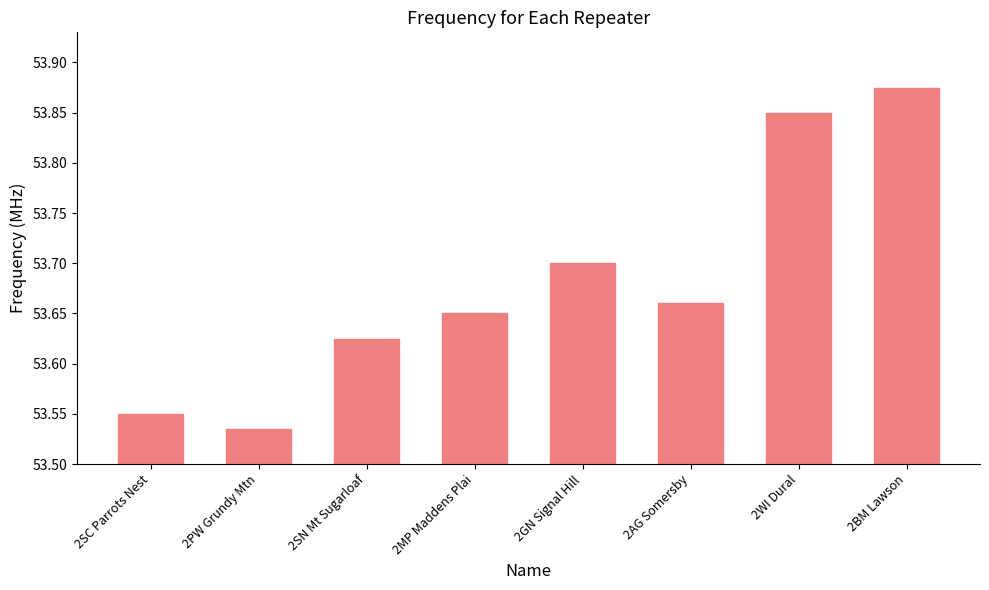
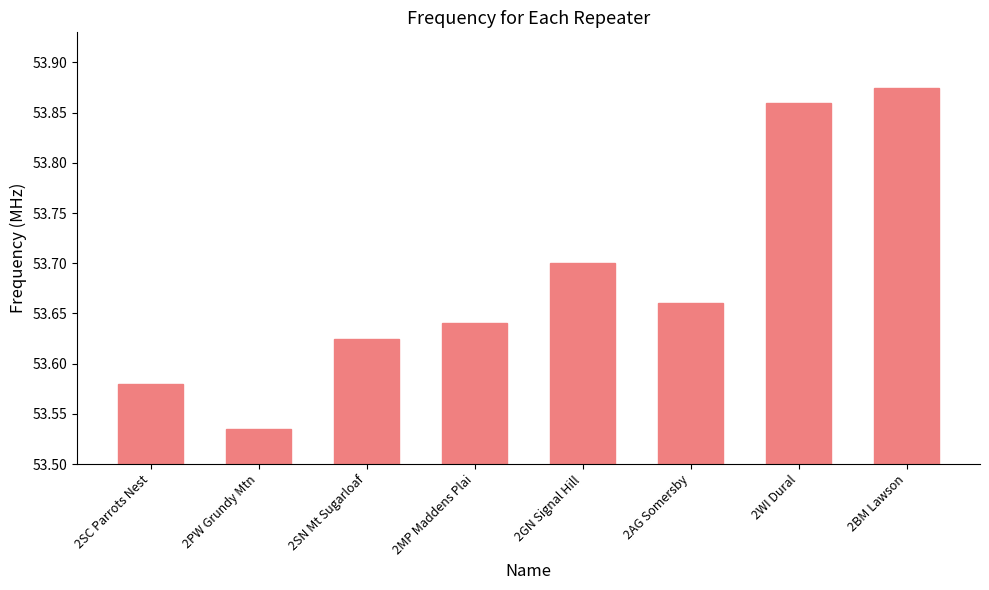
2SC Parrots Nest: 53.55 -> 53.58
2MP Maddens Plai: 53.65 -> 53.64
2WI Dural: 53.85 -> 53.86
